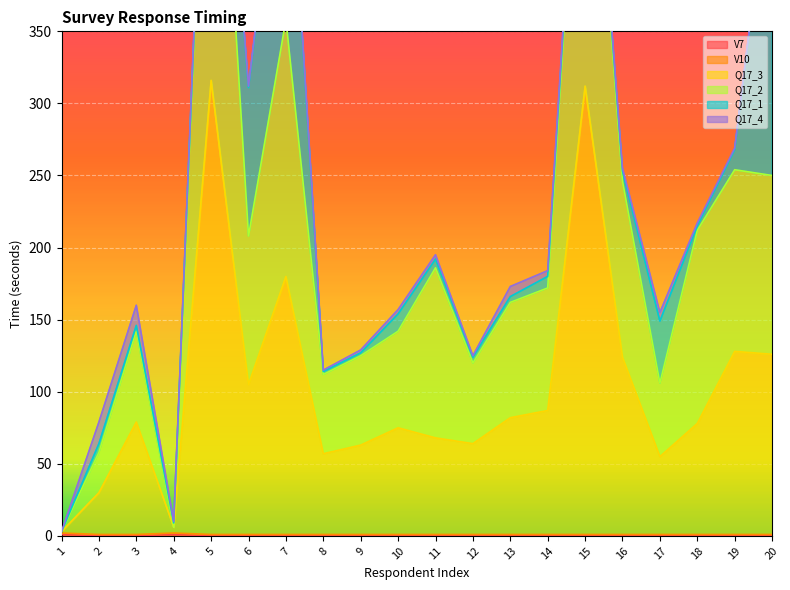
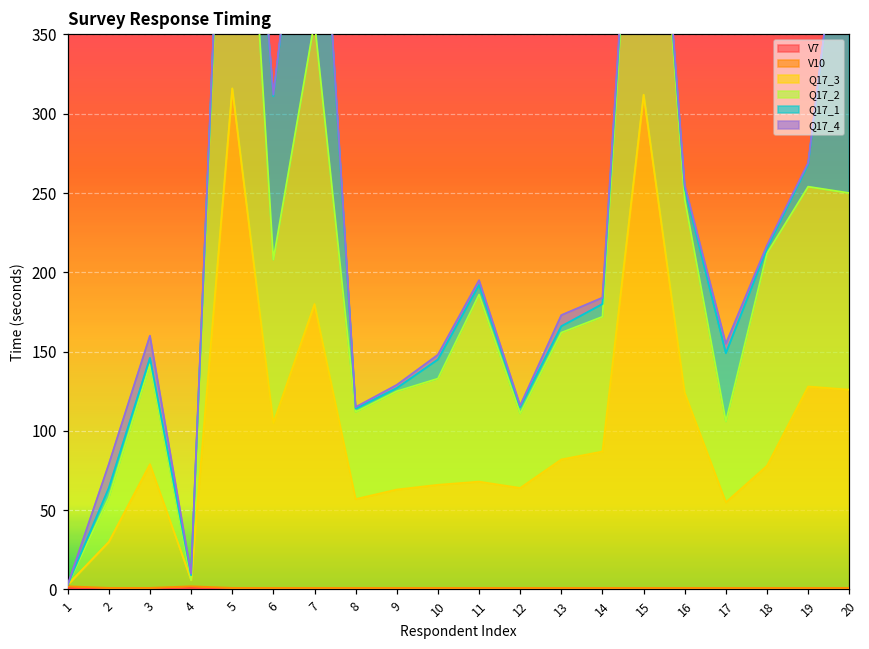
Q17_3, 10: 74 -> 65
Q17_2, 12: 56 -> 47
